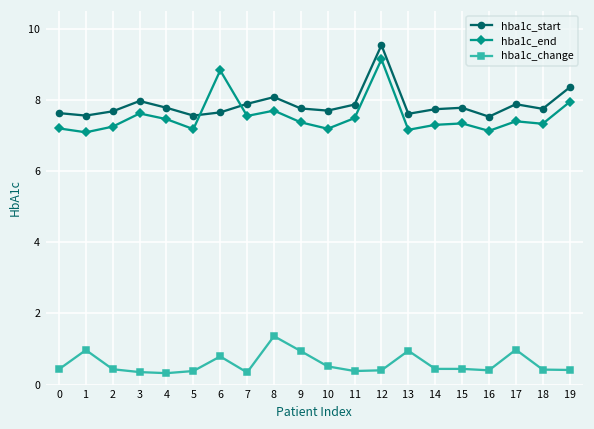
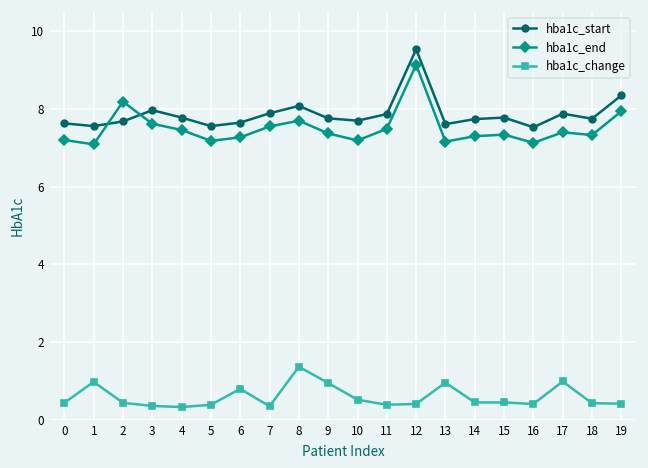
hba1c_end, 2: 7.3 -> 8.2
hba1c_end, 6: 8.8 -> 7.3
